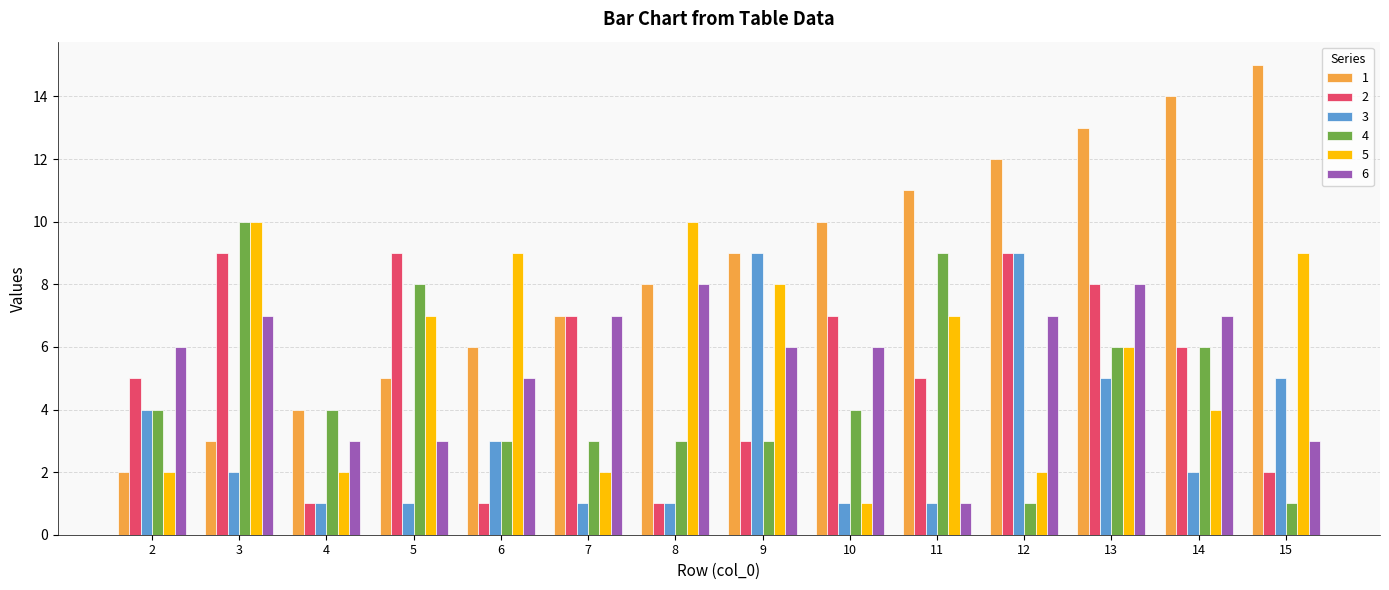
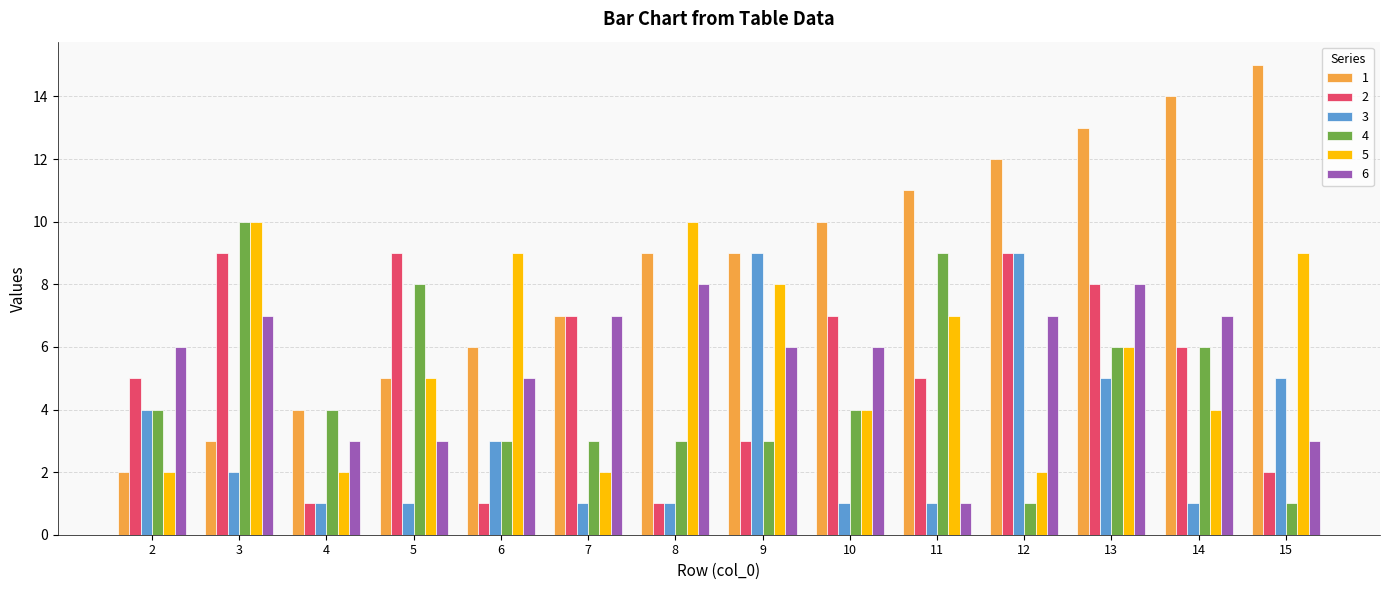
5, 5: 7 -> 5
1, 8: 8 -> 9
5, 10: 1 -> 4
3, 14: 2 -> 1
